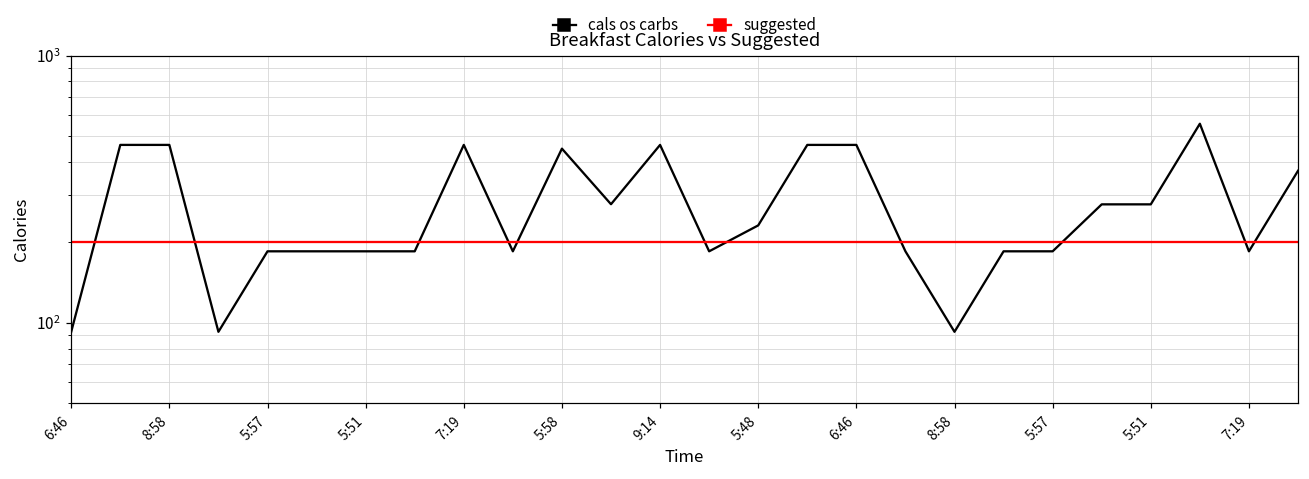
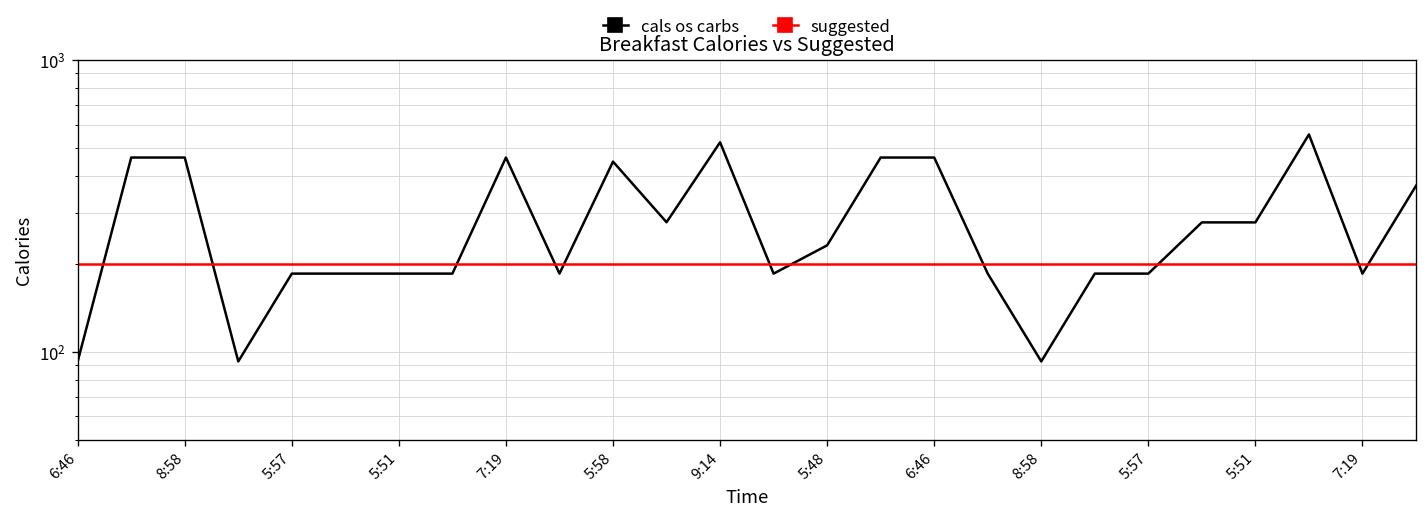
cals os carbs, 9:14: 460 -> 520
